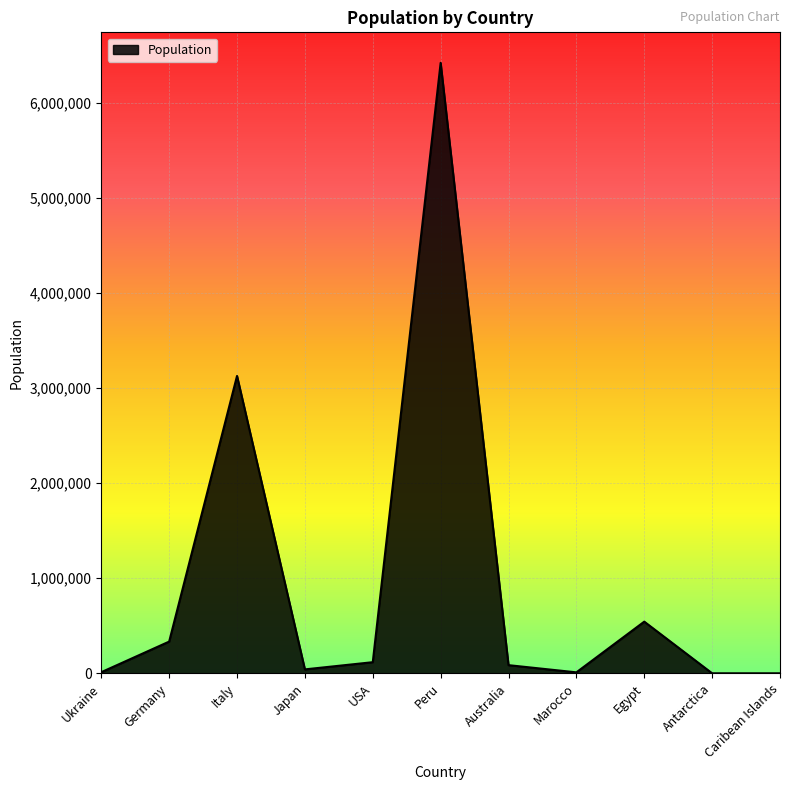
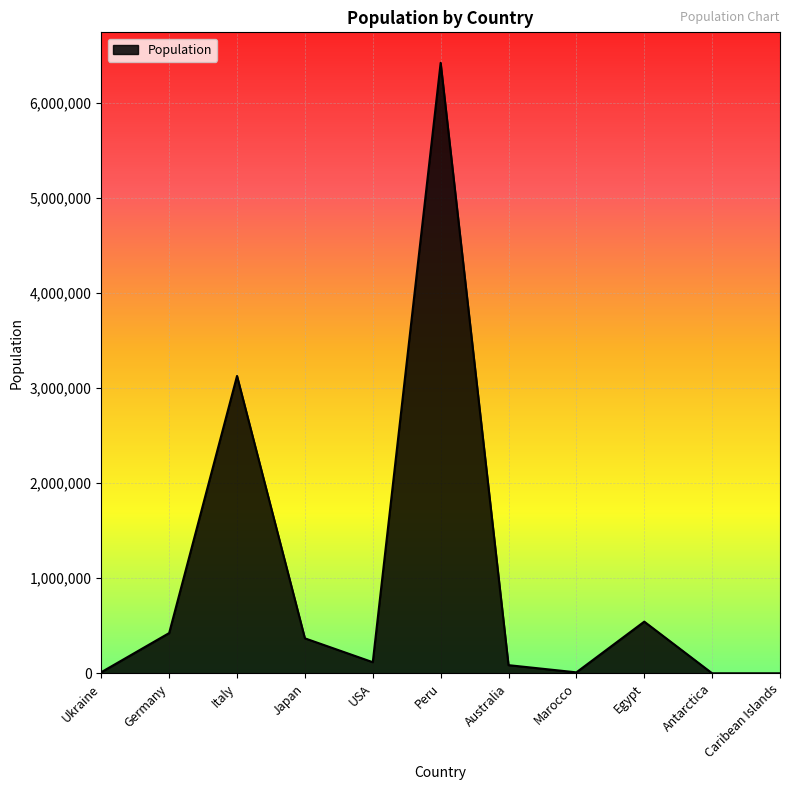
Germany: 300,000 -> 400,000
Japan: 0 -> 400,000
